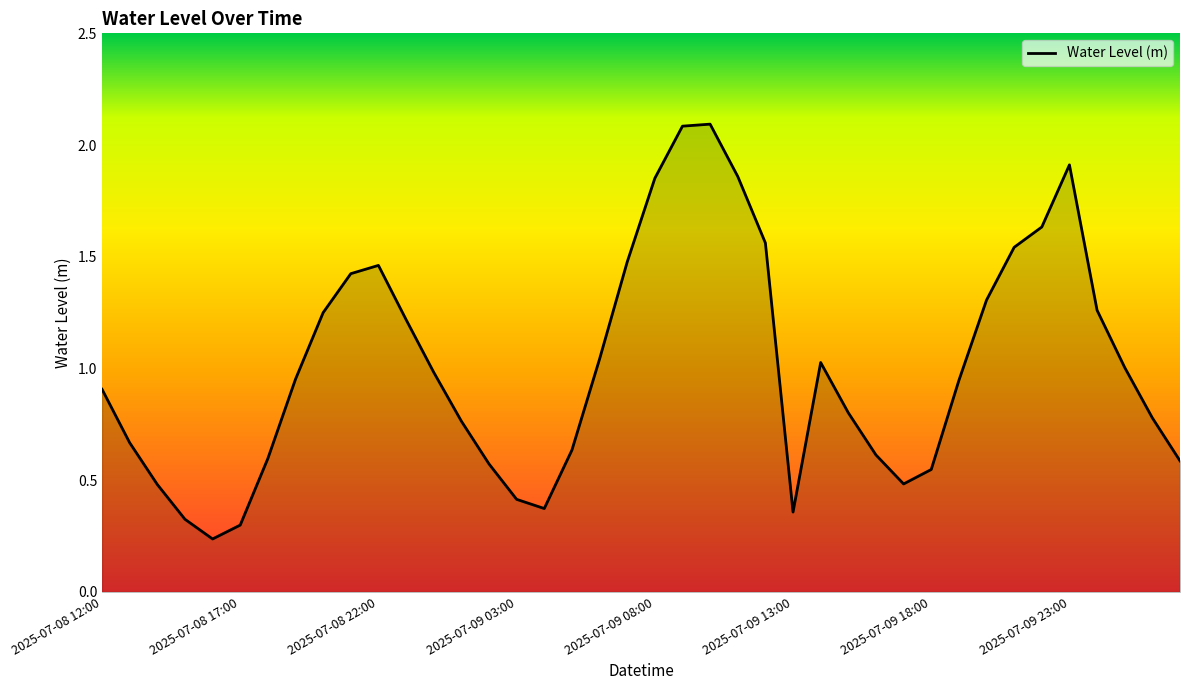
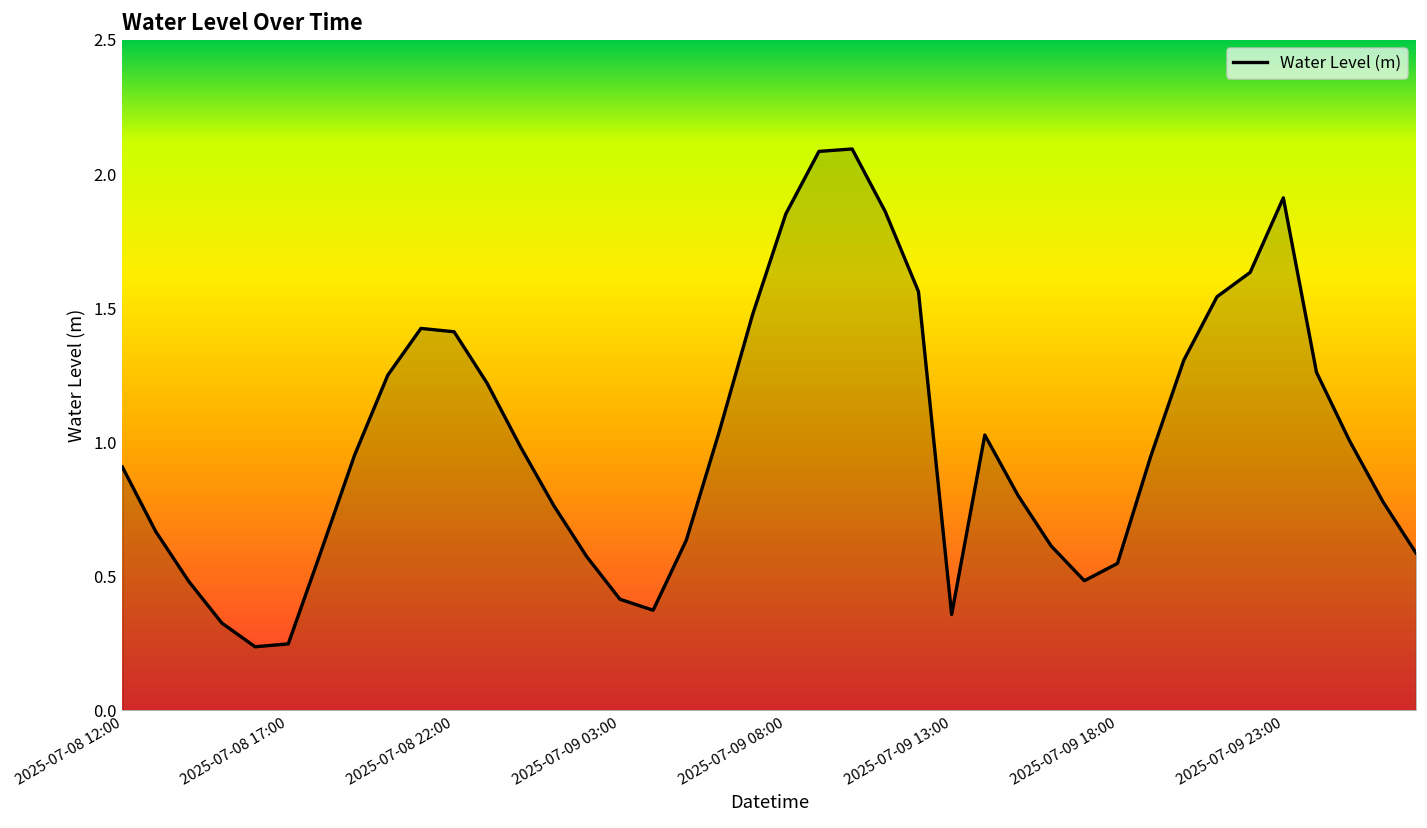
2025-07-08 17:00: 0.30 -> 0.25
2025-07-08 22:00: 1.46 -> 1.41
